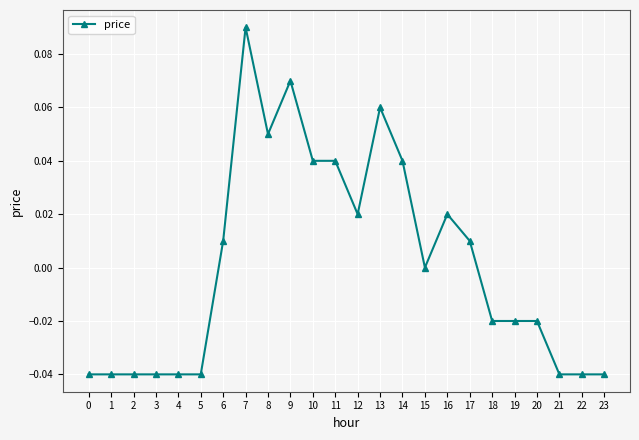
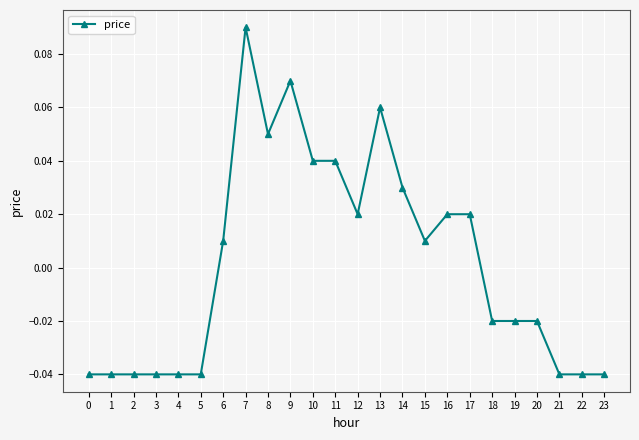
14: 0.04 -> 0.03
15: 0.00 -> 0.01
17: 0.01 -> 0.02
